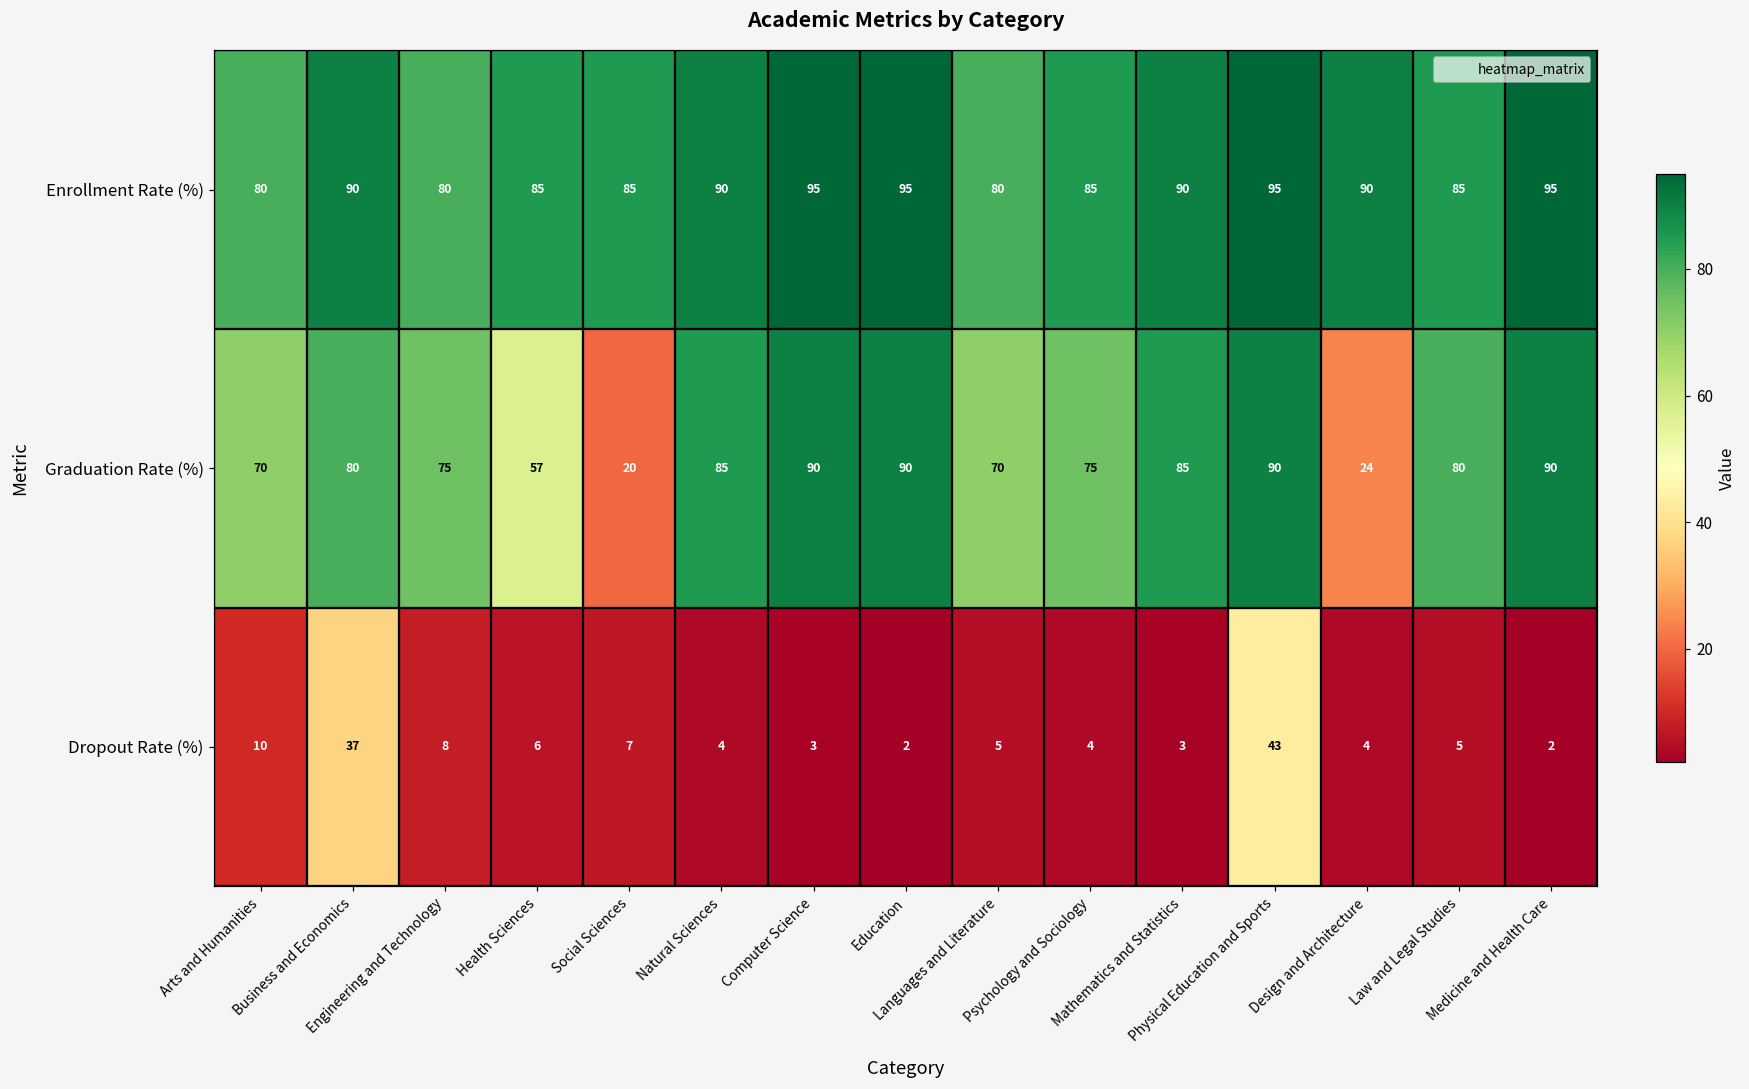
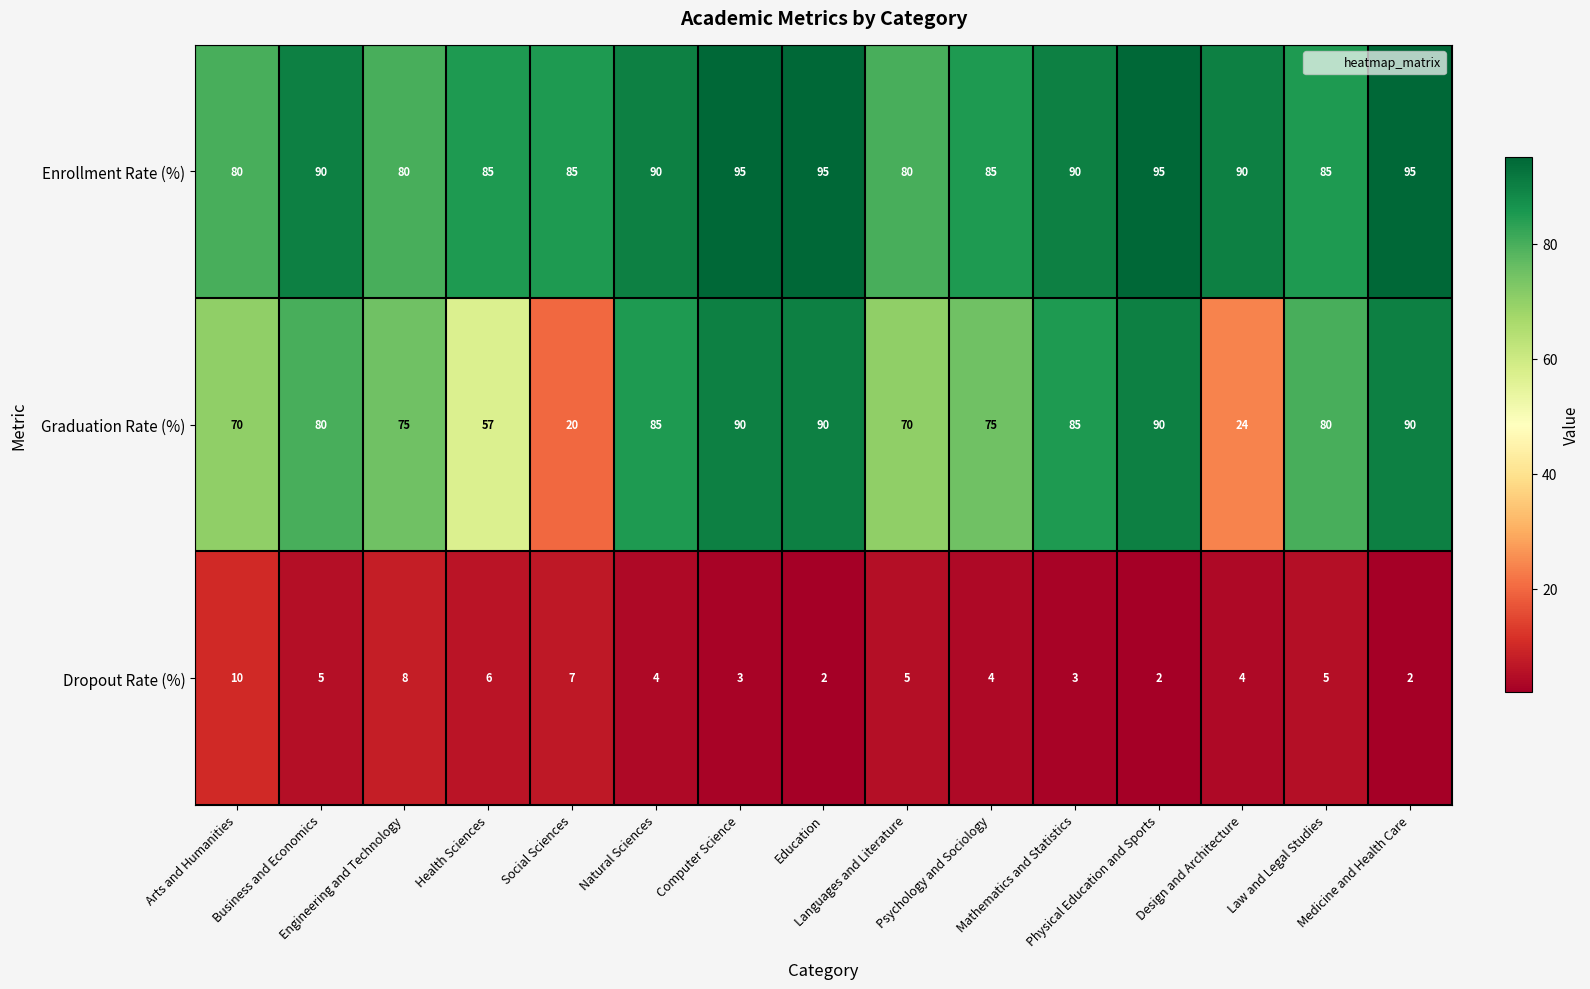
Dropout Rate (%), Business and Economics: 37 -> 5
Dropout Rate (%), Physical Education and Sports: 43 -> 2
